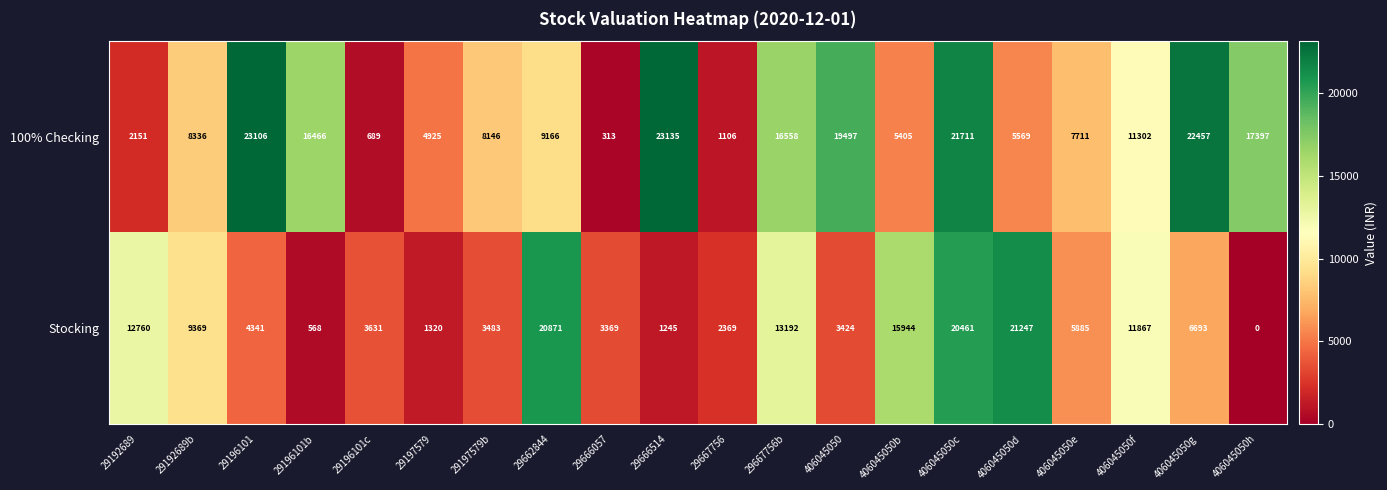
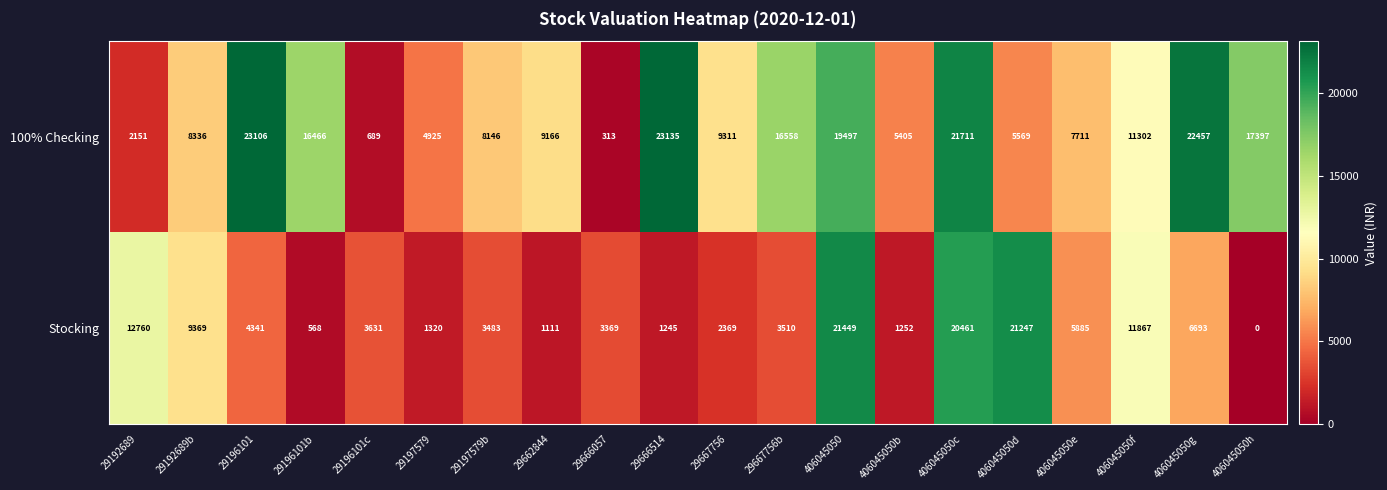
100% Checking, 29667756: 1106 -> 9311
Stocking, 29662844: 20871 -> 1111
Stocking, 29667756b: 13192 -> 3510
Stocking, 406045050: 3424 -> 21449
Stocking, 406045050b: 15944 -> 1252
